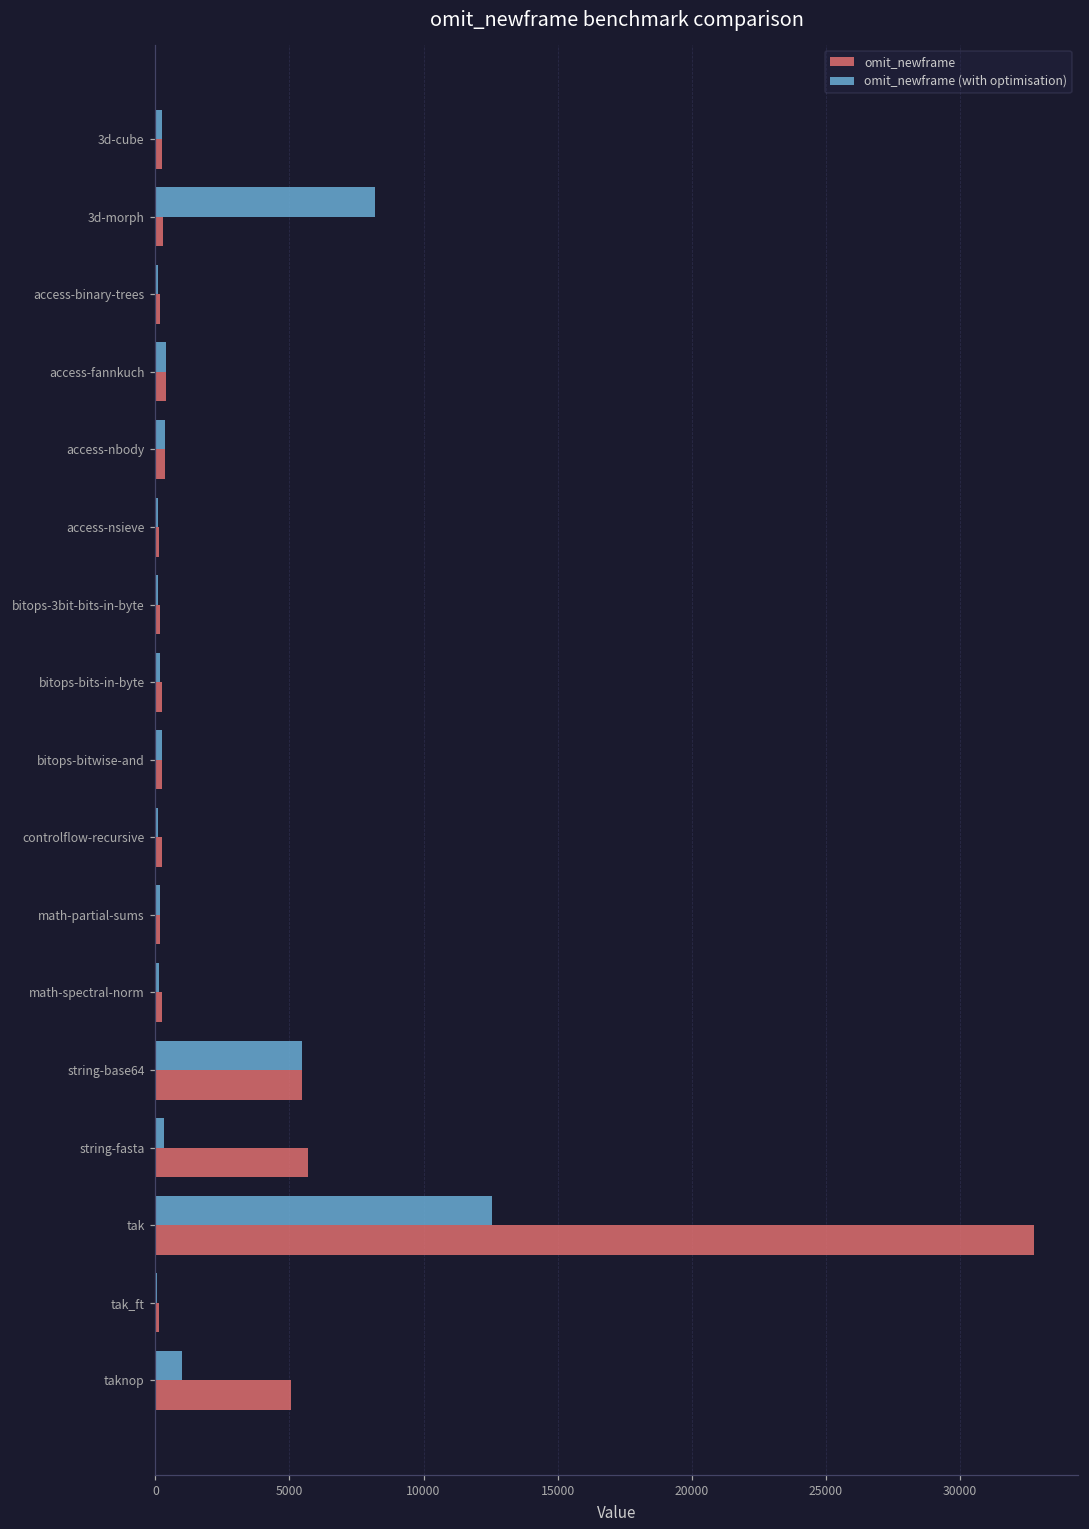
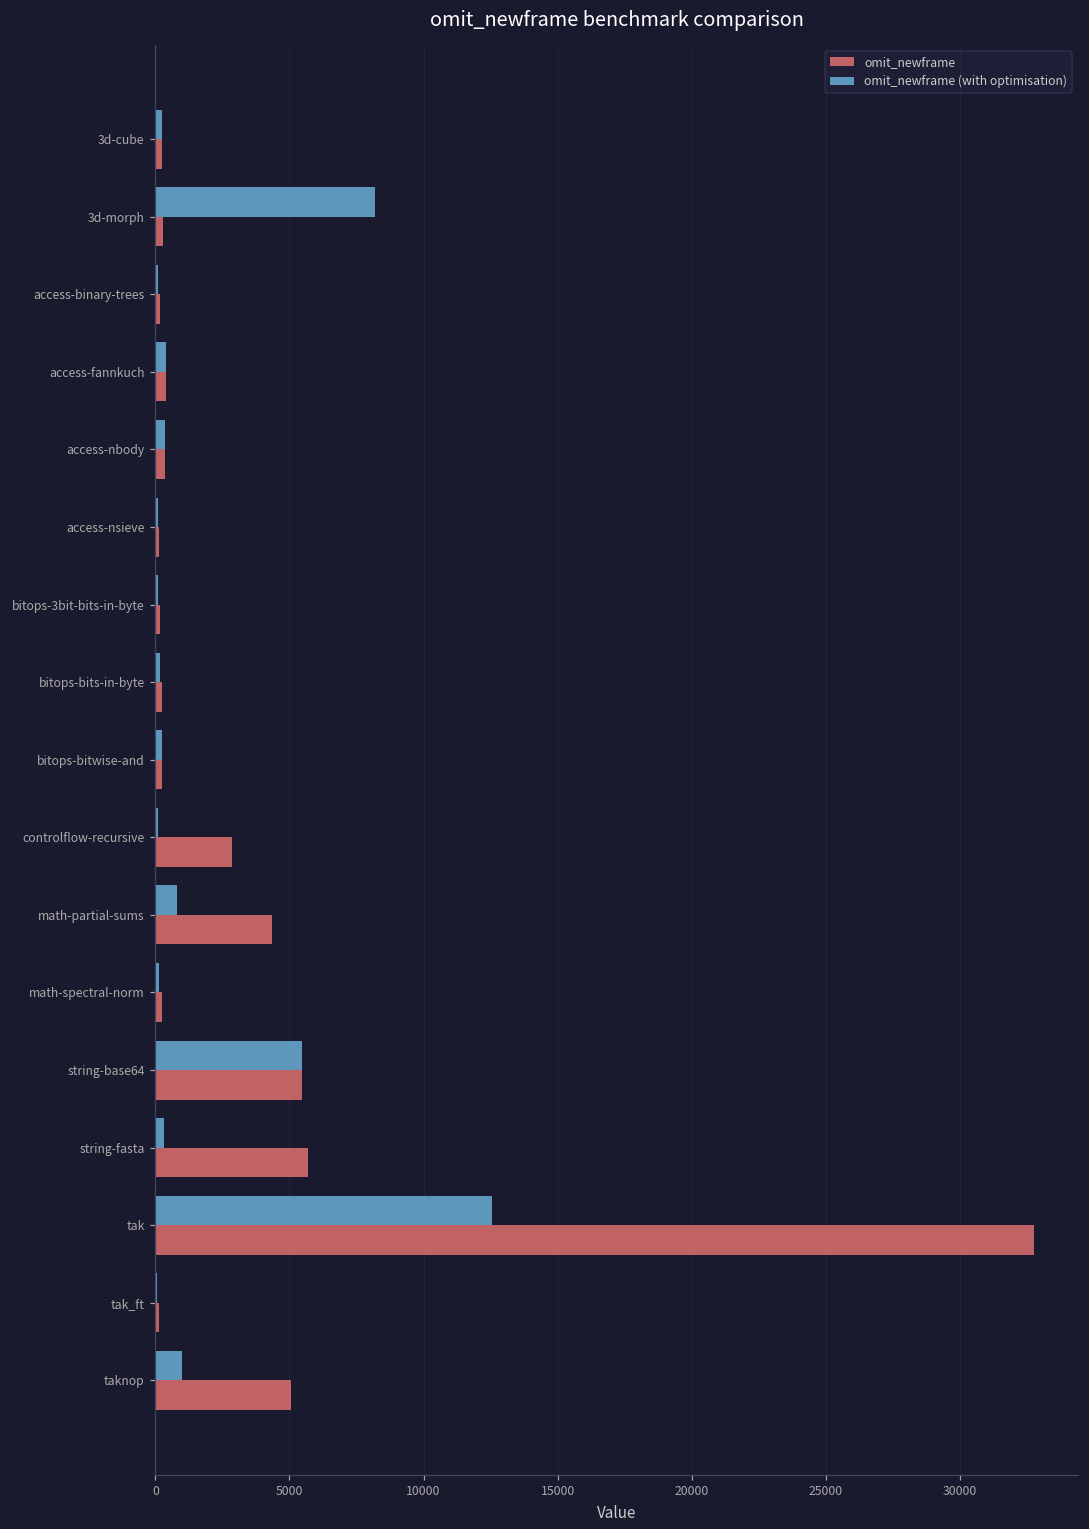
omit_newframe, controlflow-recursive: 200 -> 2900
omit_newframe (with optimisation), math-partial-sums: 200 -> 800
omit_newframe, math-partial-sums: 200 -> 4300
